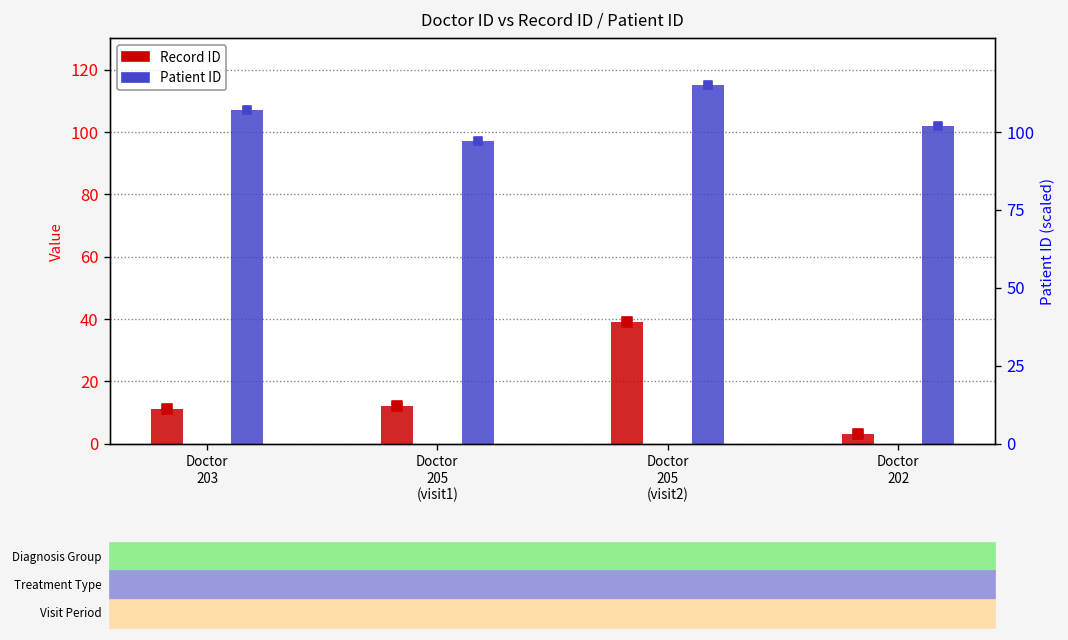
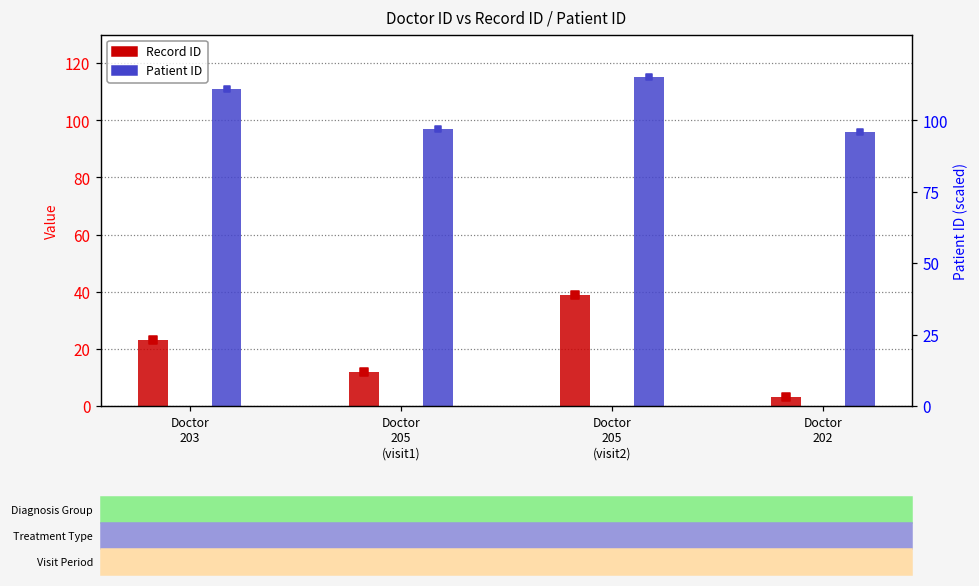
Record ID, Doctor 203: 11 -> 23
Patient ID, Doctor 203: 107 -> 111
Patient ID, Doctor 202: 102 -> 96
